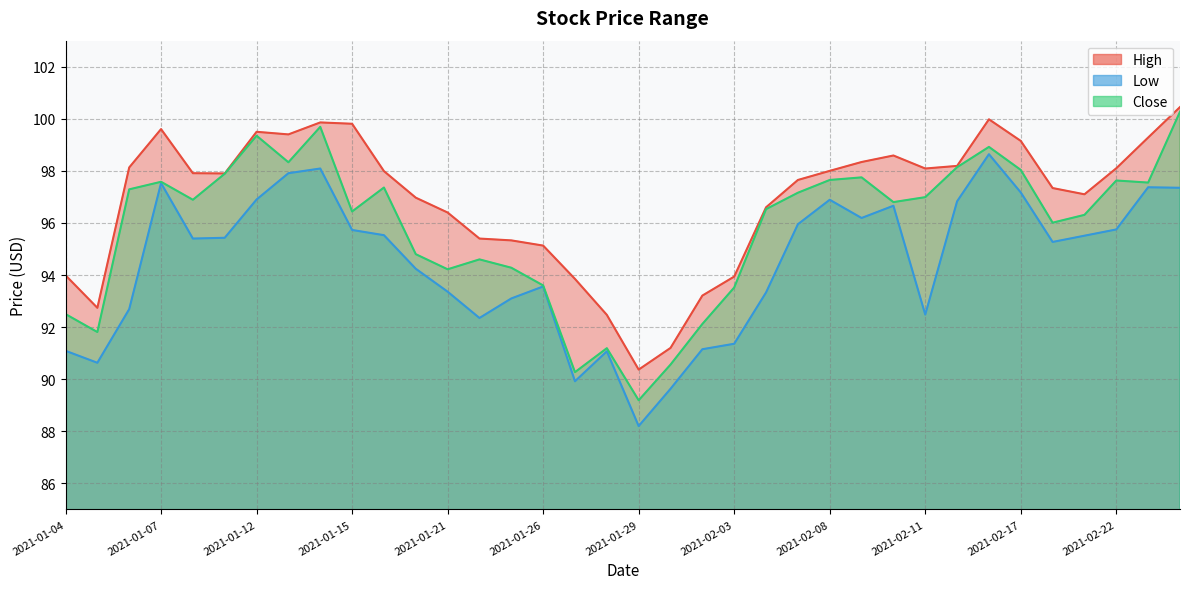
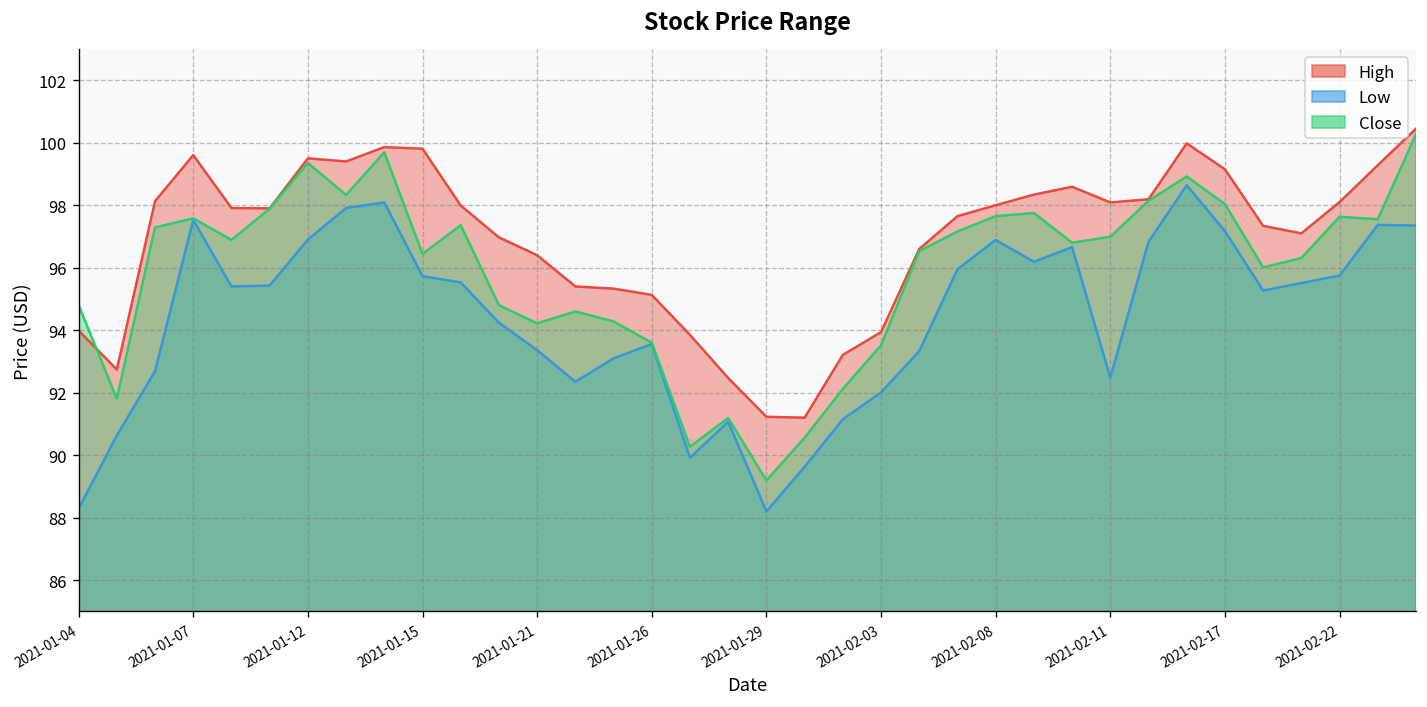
Low, 2021-01-04: 91.1 -> 88.3
Close, 2021-01-04: 92.5 -> 94.8
High, 2021-01-29: 90.4 -> 91.2
Low, 2021-02-03: 91.4 -> 92.0
